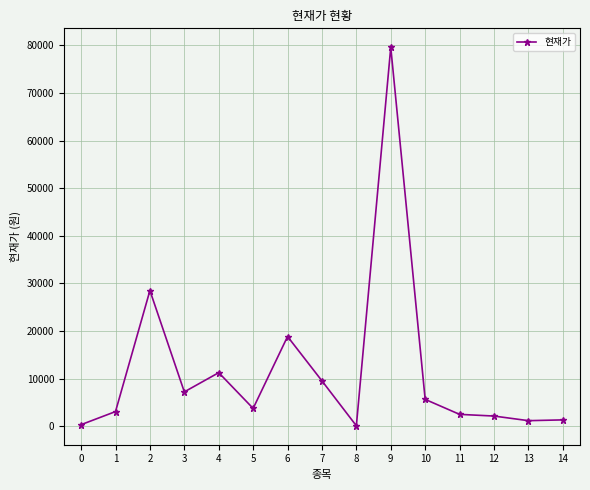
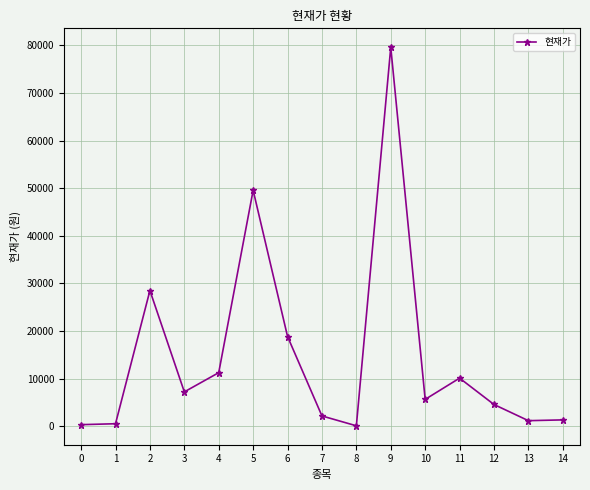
1: 3000 -> 1000
5: 4000 -> 50000
7: 10000 -> 2000
11: 2000 -> 10000
12: 2000 -> 5000
